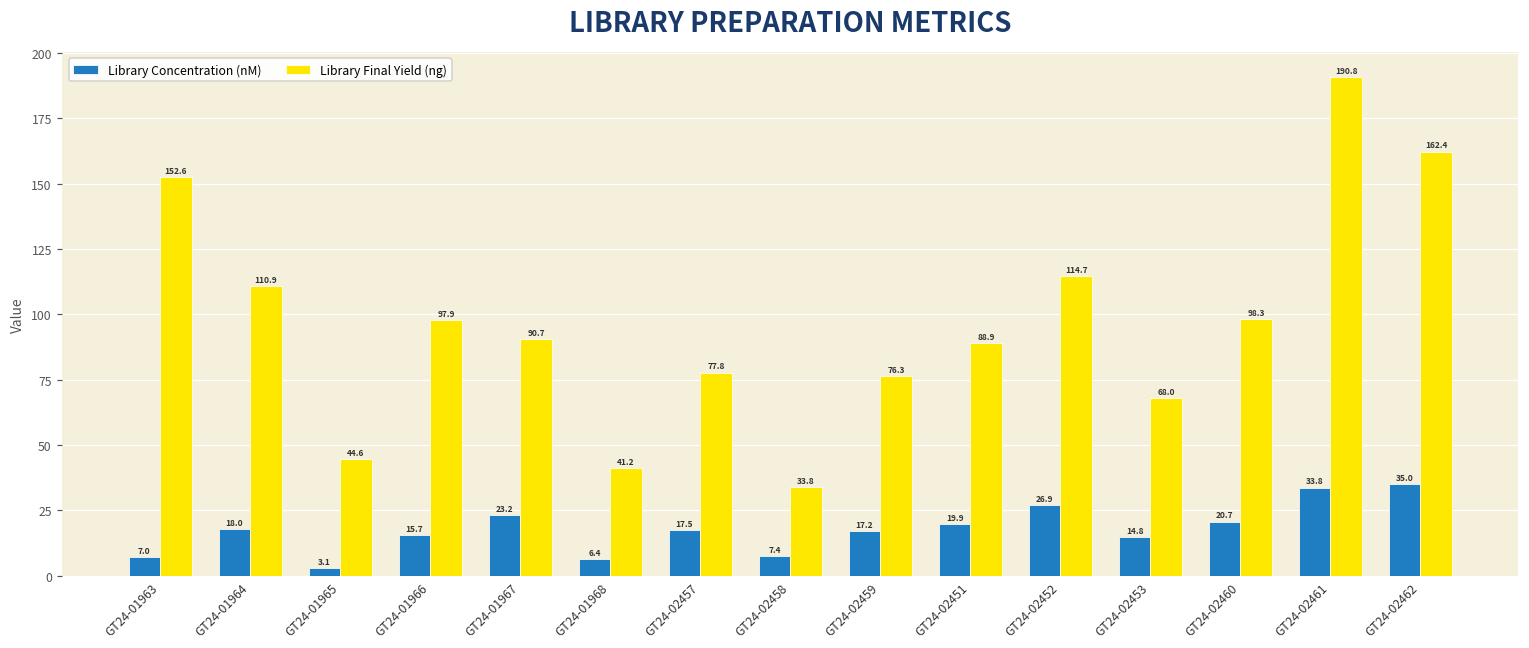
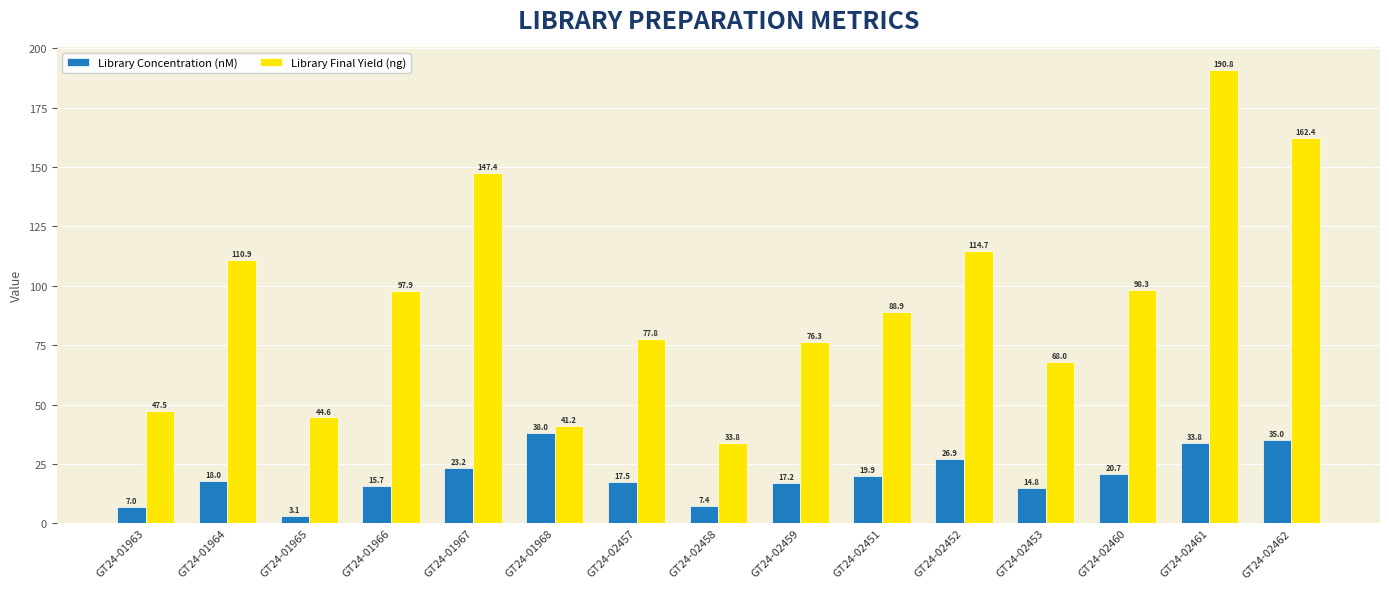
Library Final Yield (ng), GT24-01963: 152.6 -> 47.5
Library Final Yield (ng), GT24-01967: 90.7 -> 147.4
Library Concentration (nM), GT24-01968: 6.4 -> 38.0
